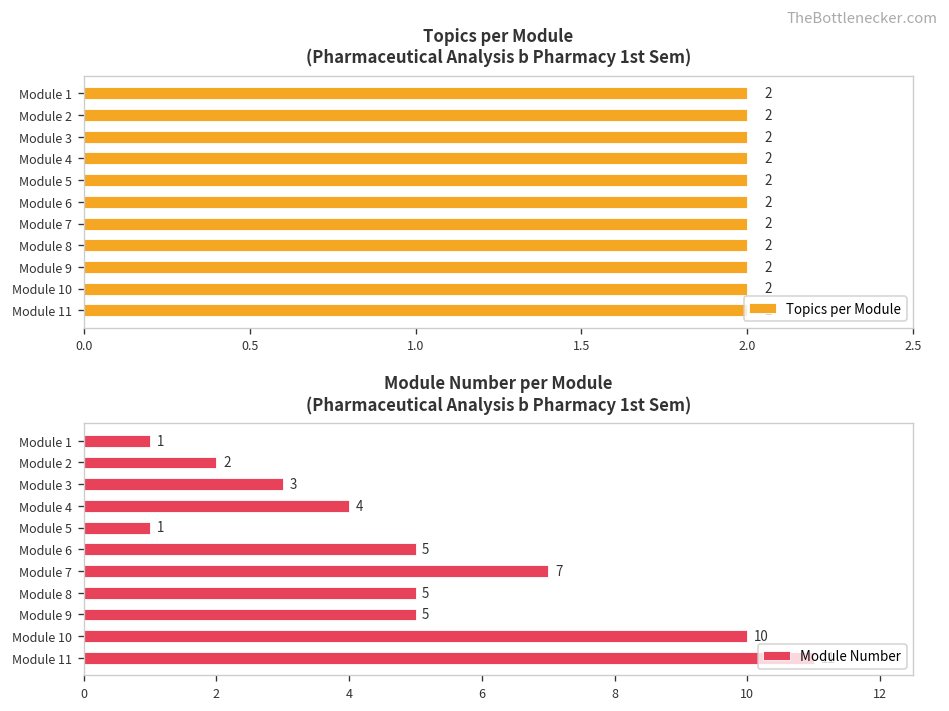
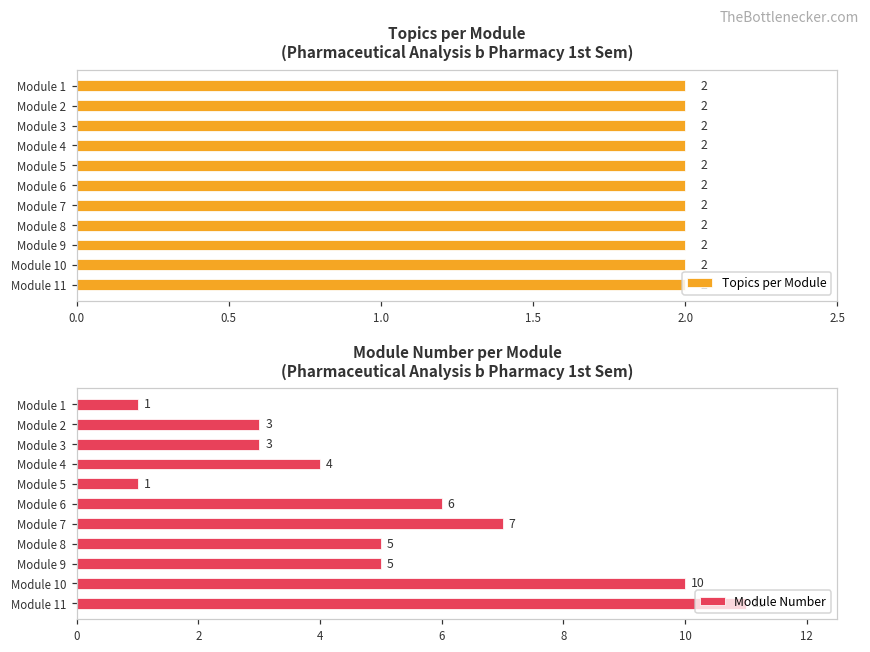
Module Number per Module (Pharmaceutical Analysis b Pharmacy 1st Sem), Module 2: 2 -> 3
Module Number per Module (Pharmaceutical Analysis b Pharmacy 1st Sem), Module 6: 5 -> 6
